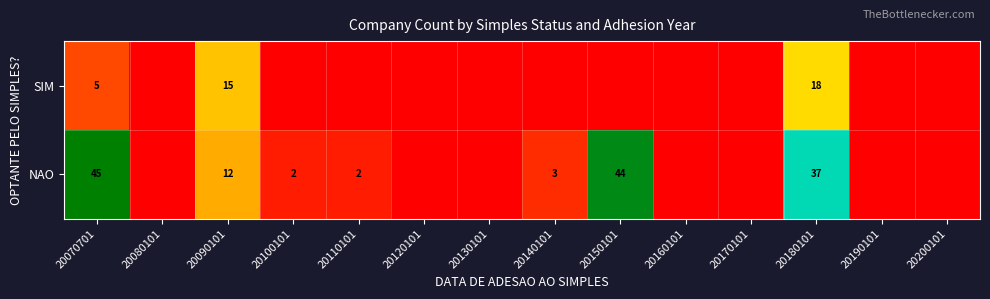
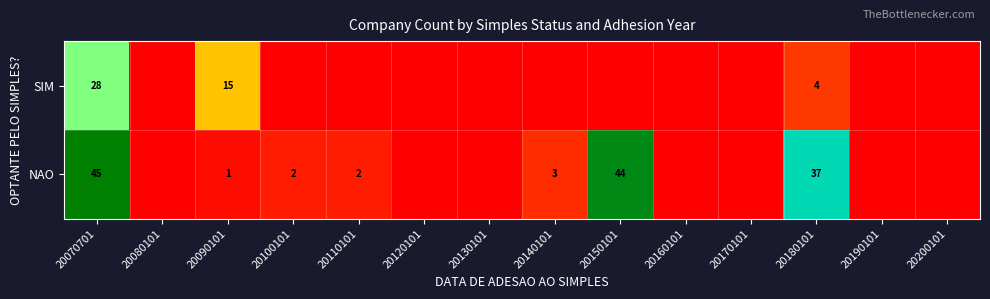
SIM, 20070701: 5 -> 28
SIM, 20180101: 18 -> 4
NAO, 20090101: 12 -> 1
